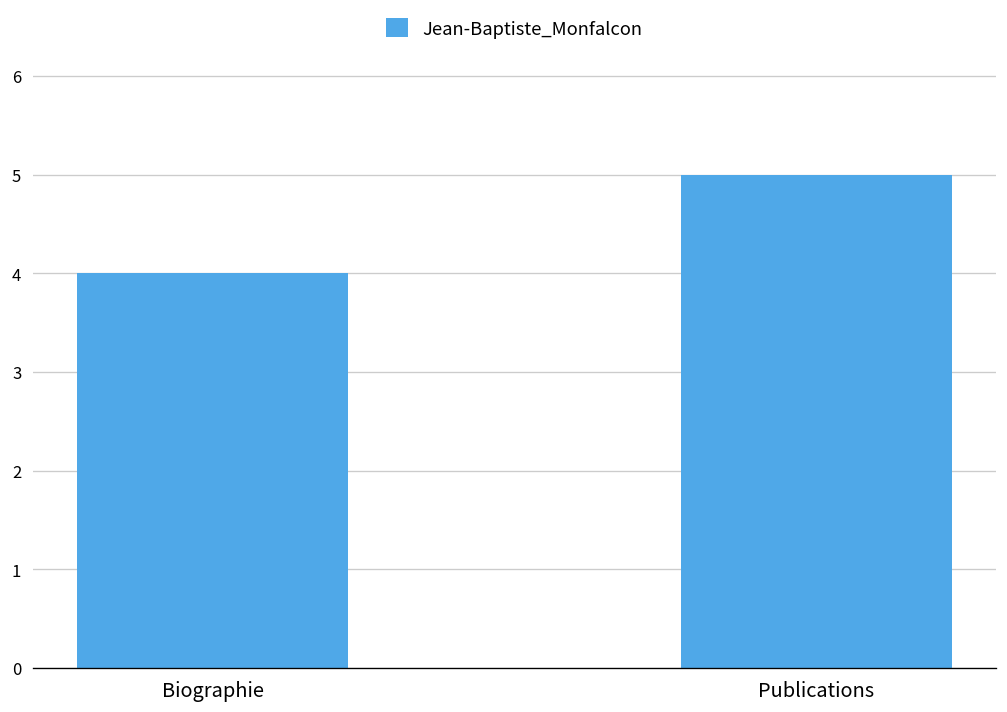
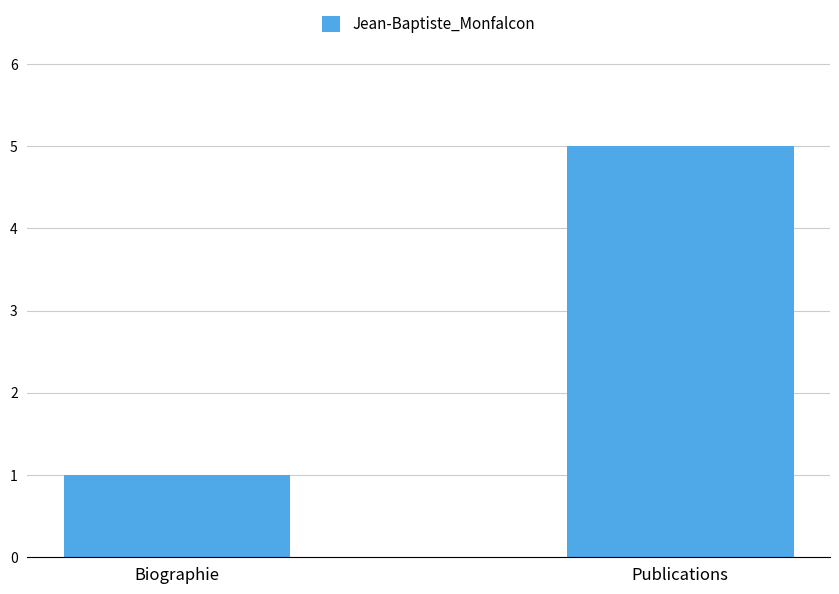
Biographie: 4 -> 1
